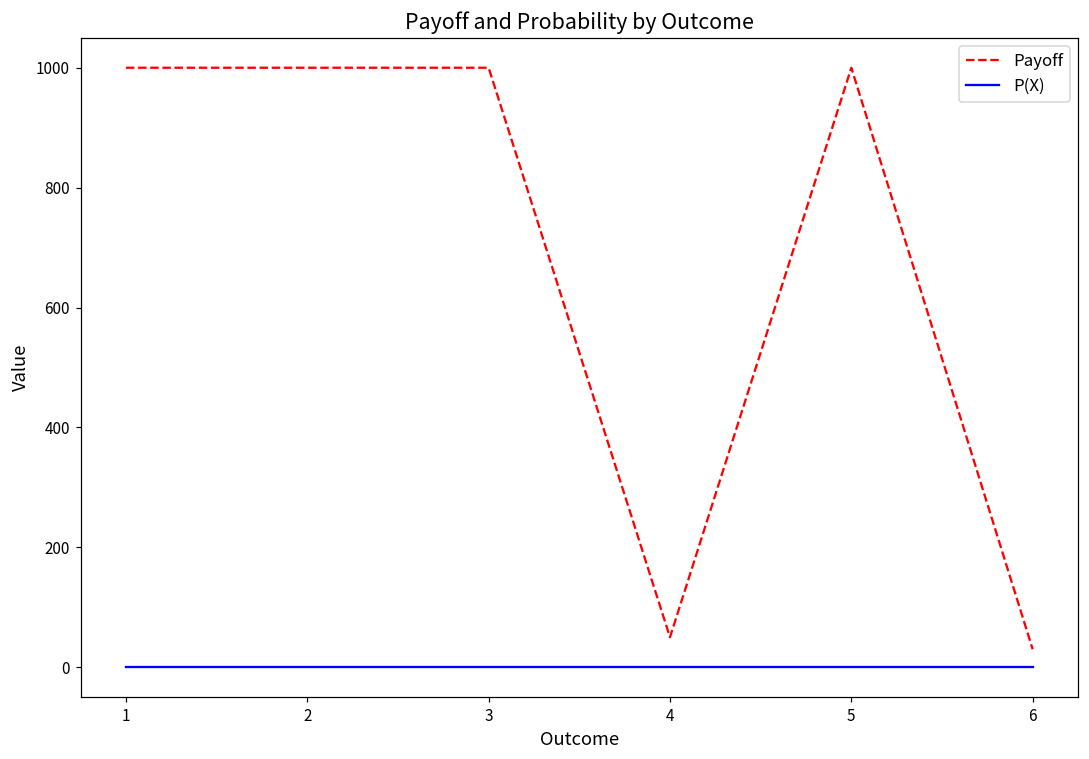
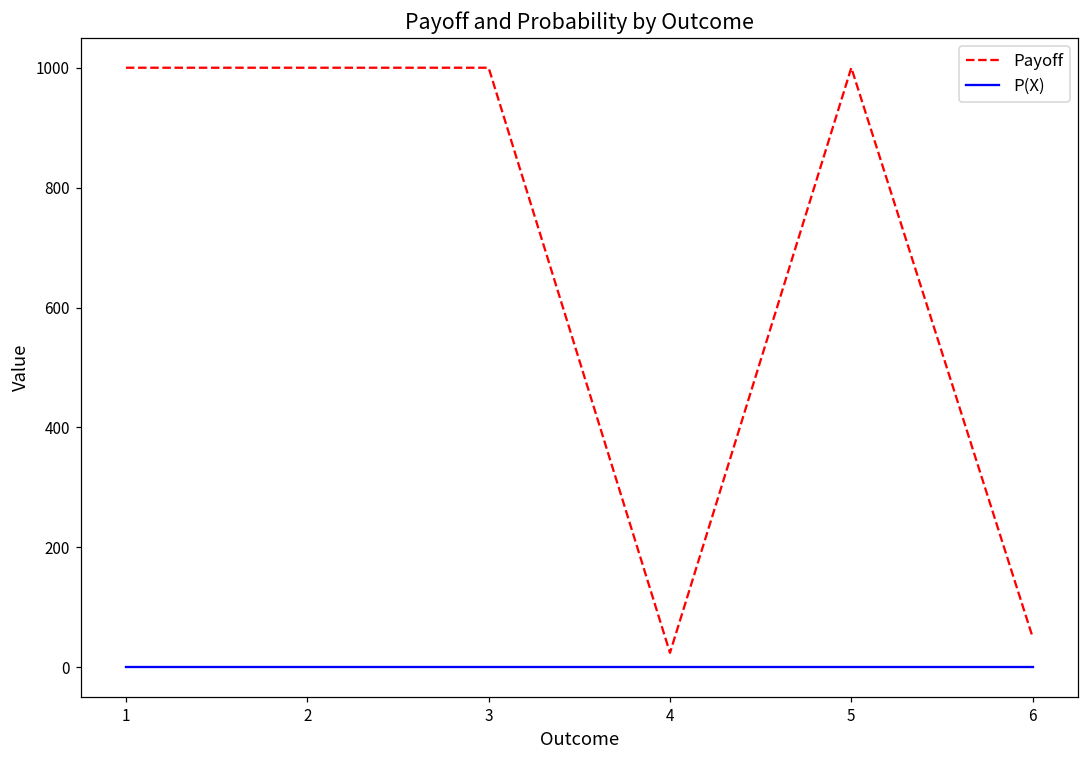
Payoff, 4: 50 -> 20
Payoff, 6: 30 -> 50
